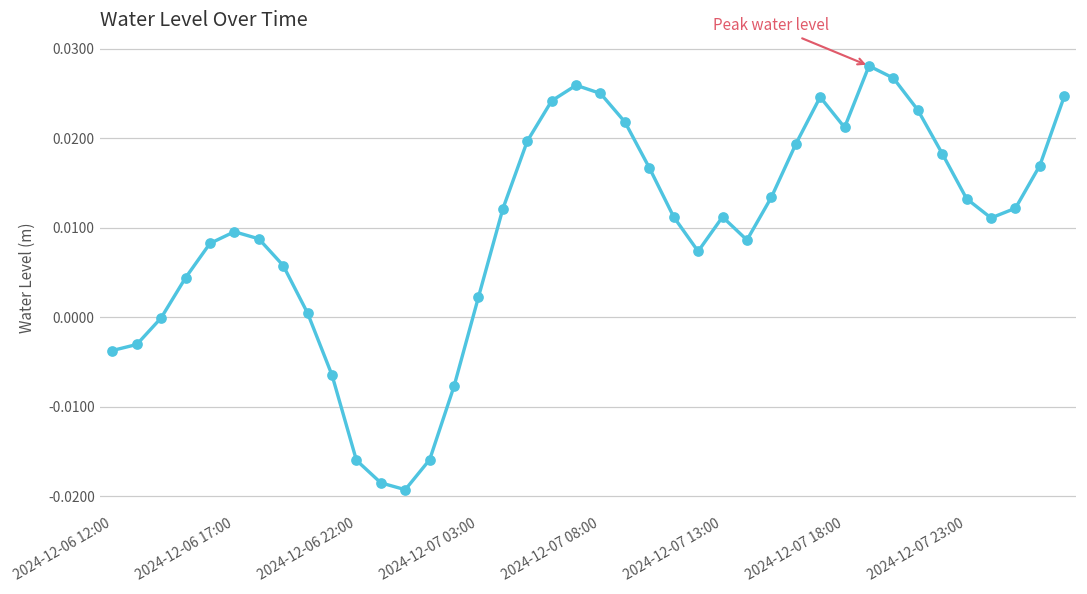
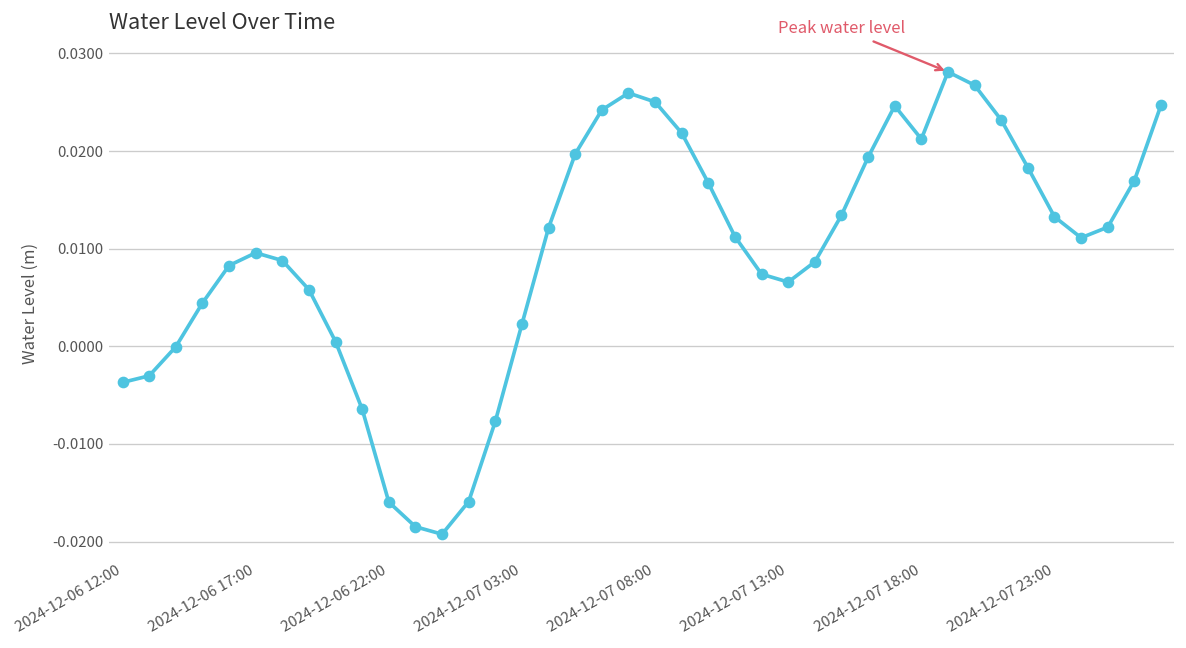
2024-12-07 13:00: 0.011 -> 0.007
